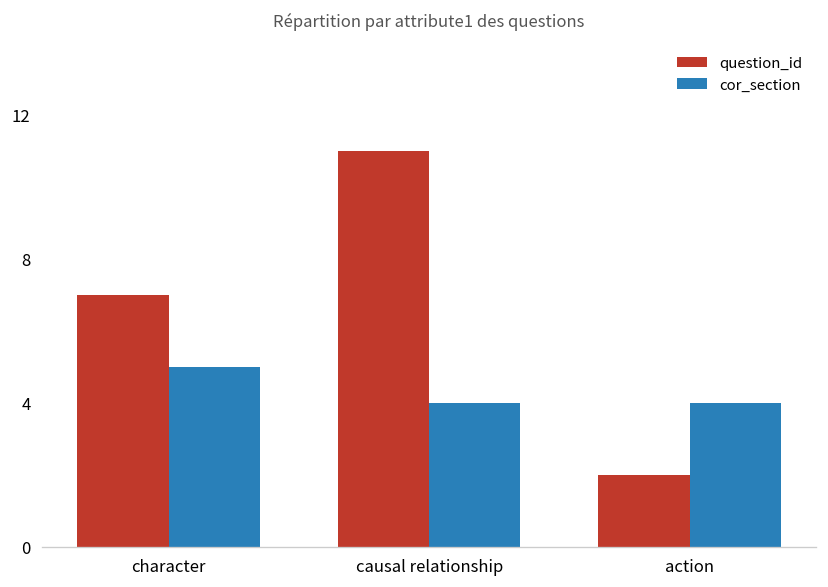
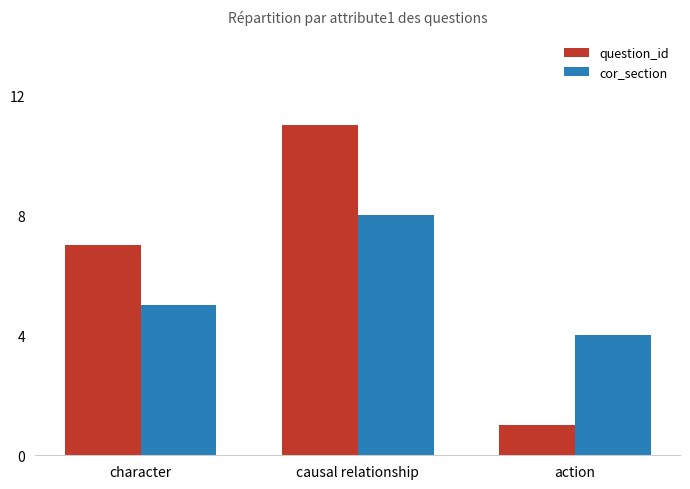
cor_section, causal relationship: 4 -> 8
question_id, action: 2 -> 1
